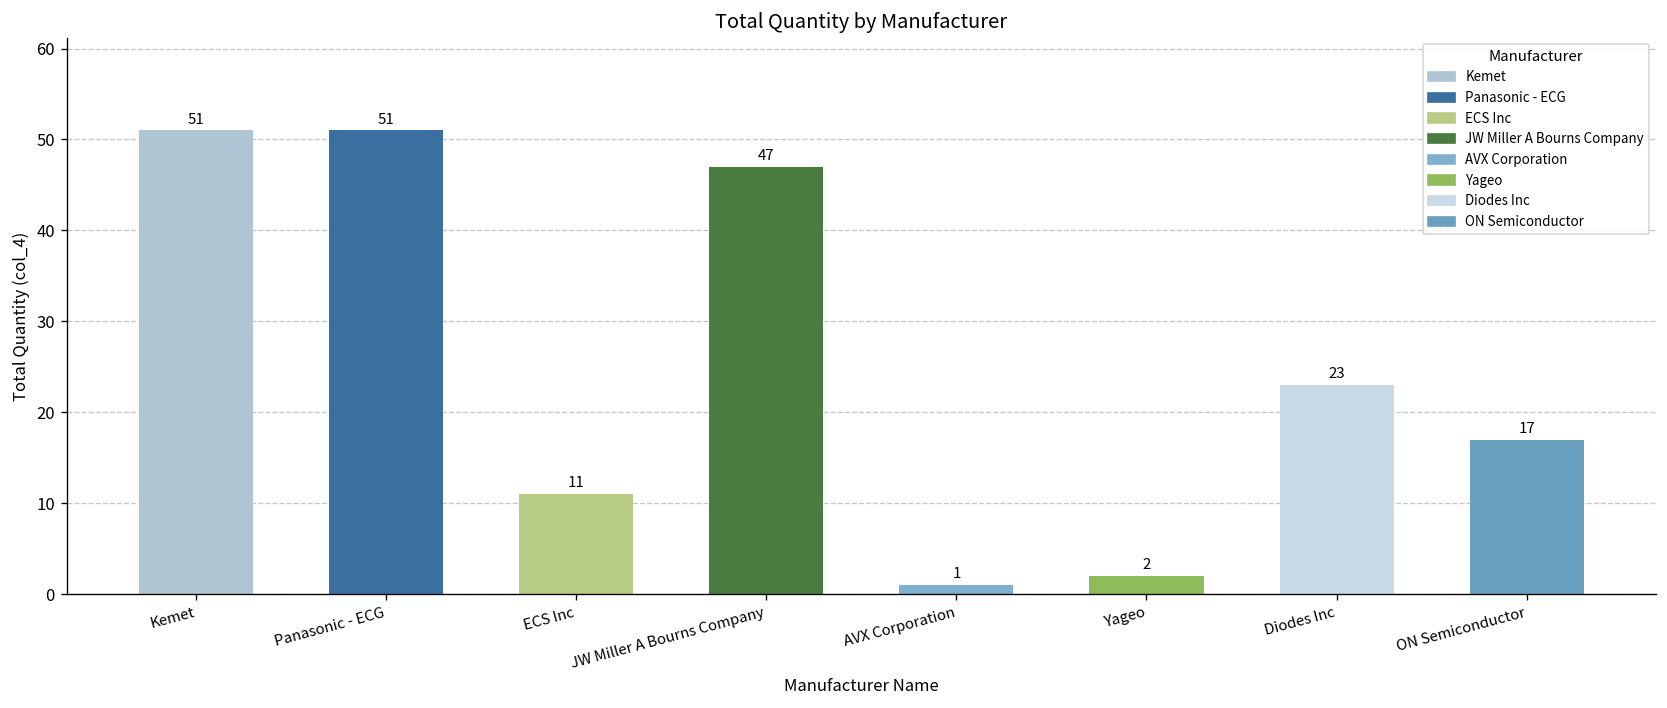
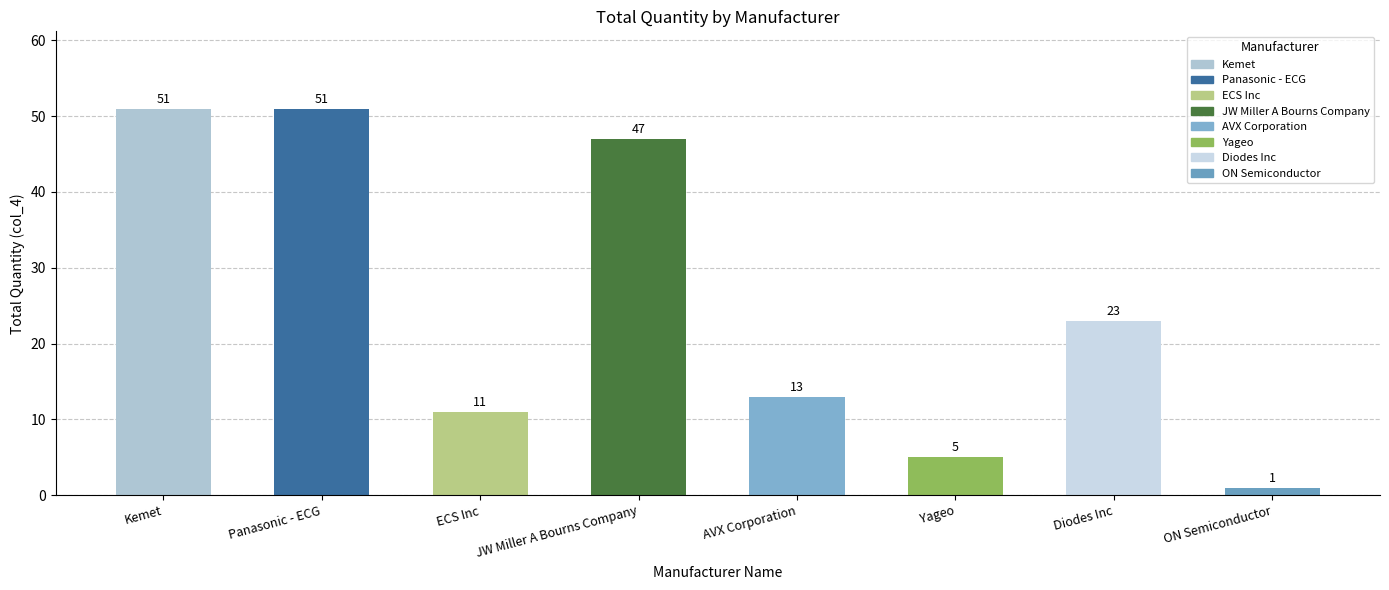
AVX Corporation: 1 -> 13
Yageo: 2 -> 5
ON Semiconductor: 17 -> 1
